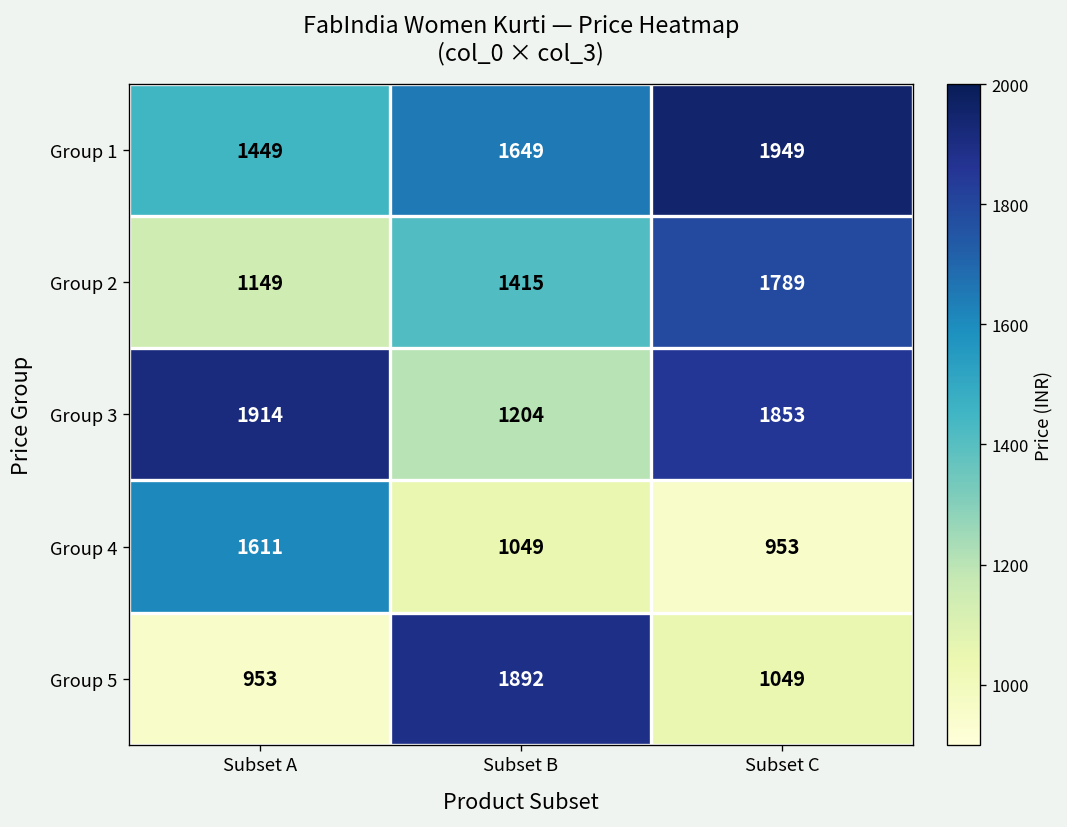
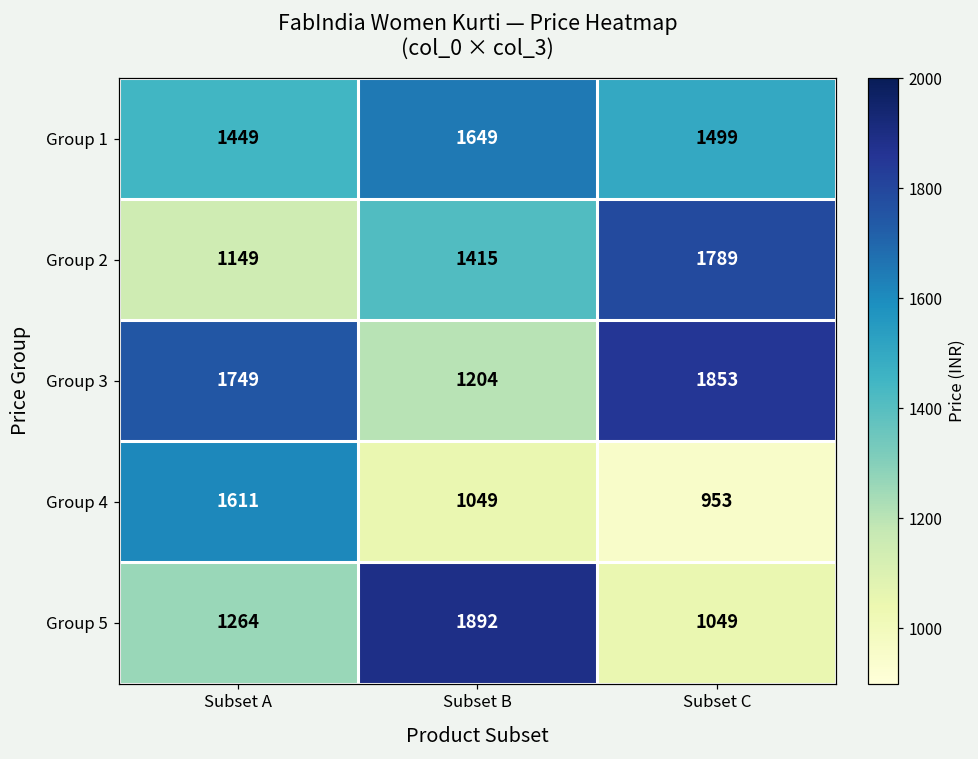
Group 1, Subset C: 1949 -> 1499
Group 3, Subset A: 1914 -> 1749
Group 5, Subset A: 953 -> 1264
